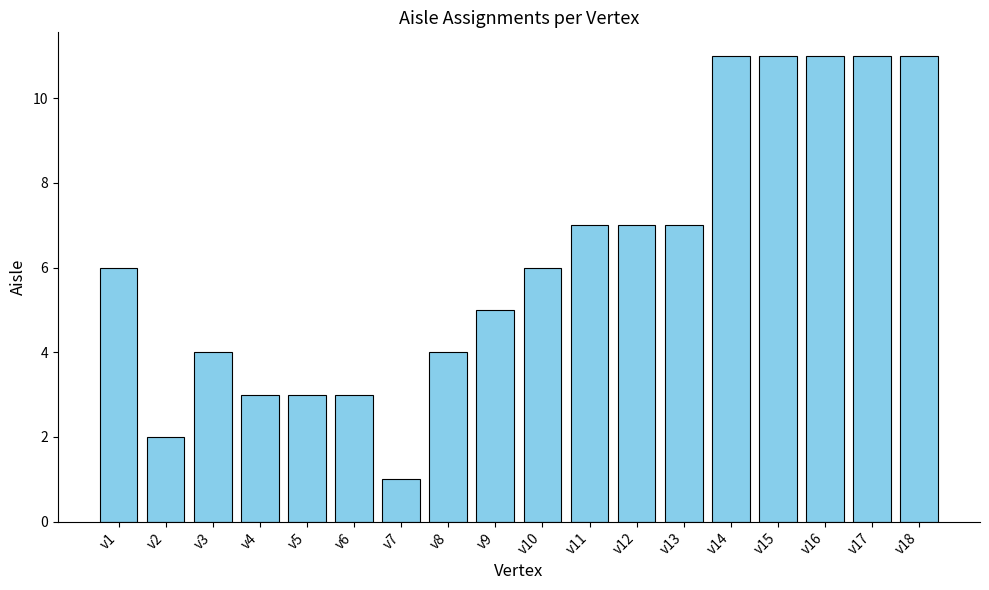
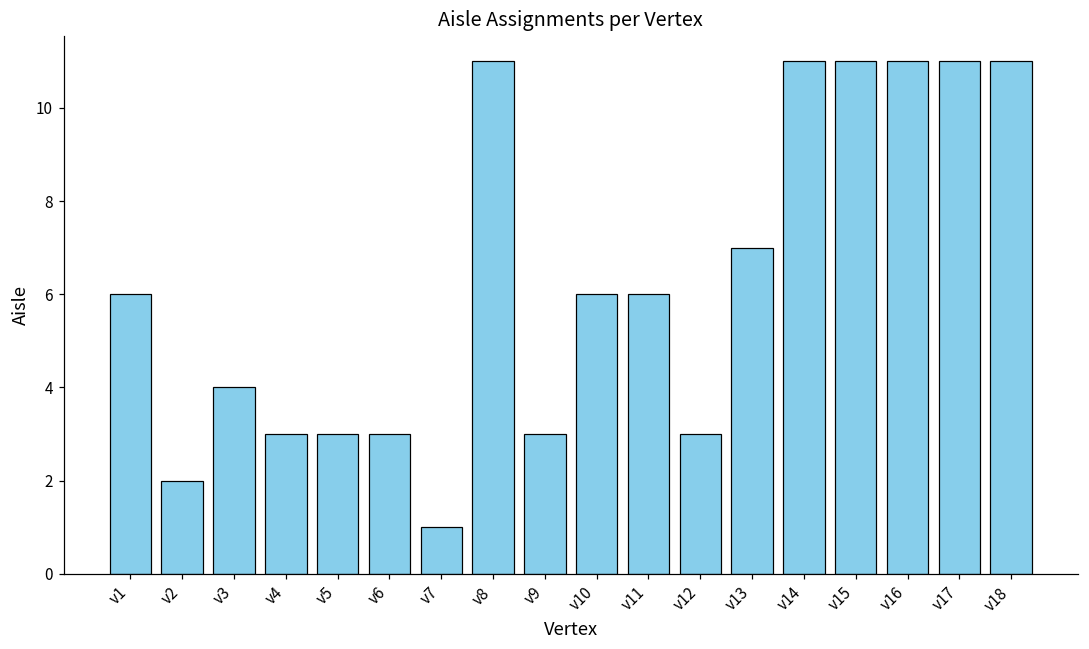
v8: 4 -> 11
v9: 5 -> 3
v11: 7 -> 6
v12: 7 -> 3
